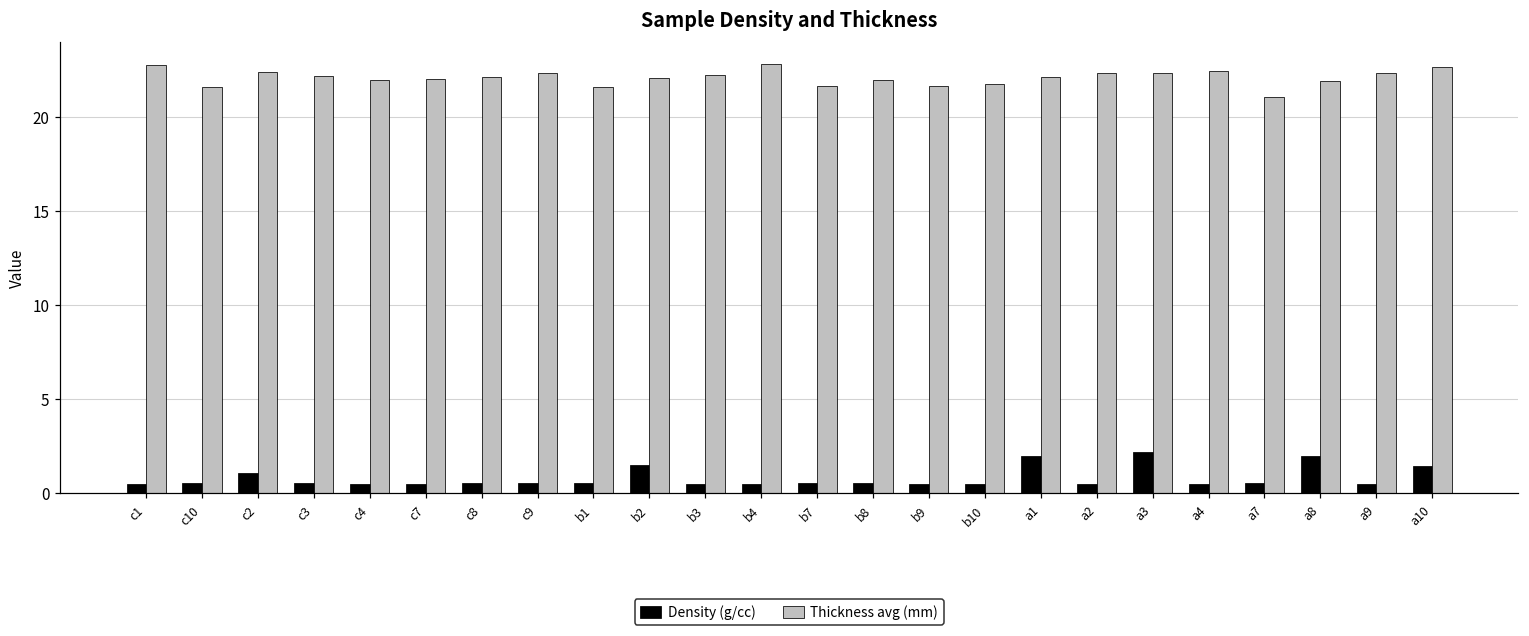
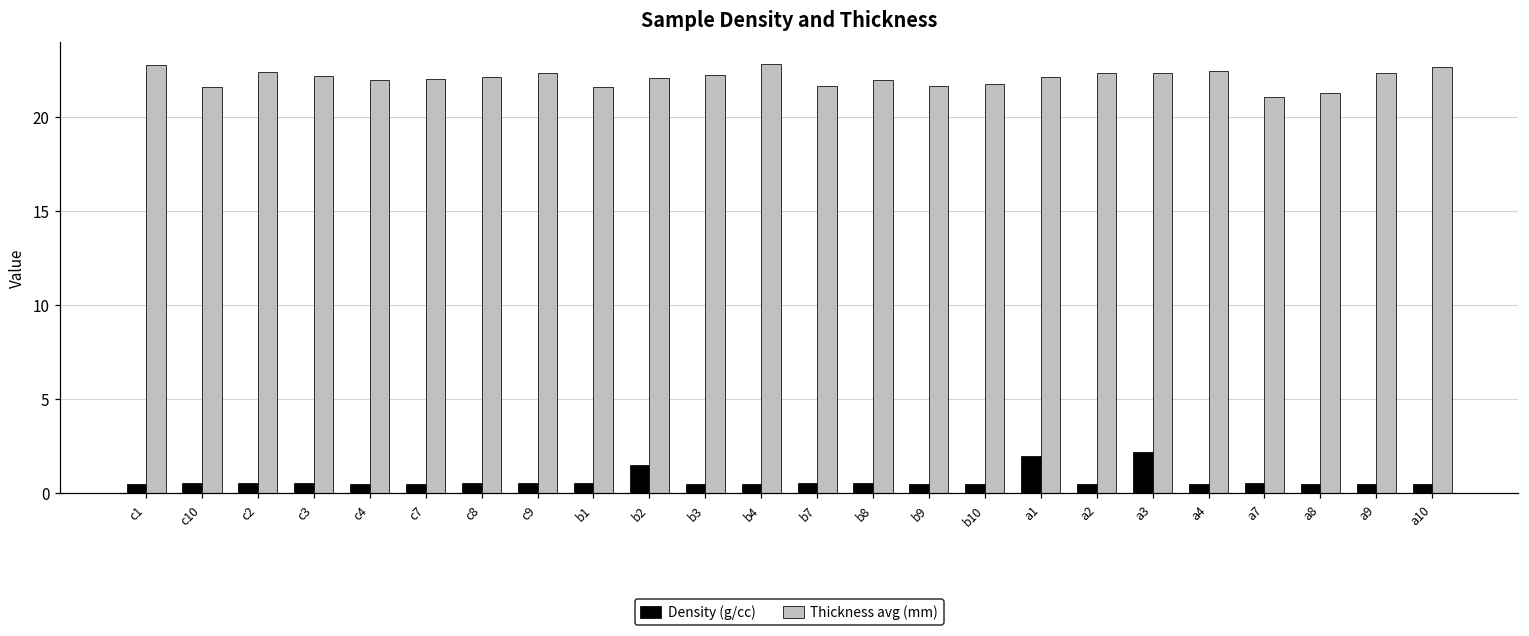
Density (g/cc), c2: 1.1 -> 0.6
Density (g/cc), a8: 2.0 -> 0.5
Thickness avg (mm), a8: 21.9 -> 21.2
Density (g/cc), a10: 1.5 -> 0.5
